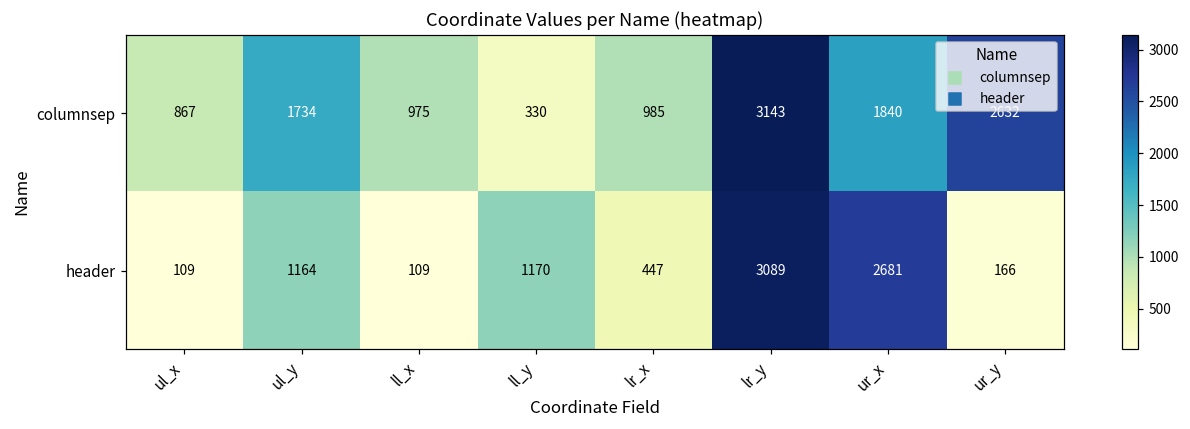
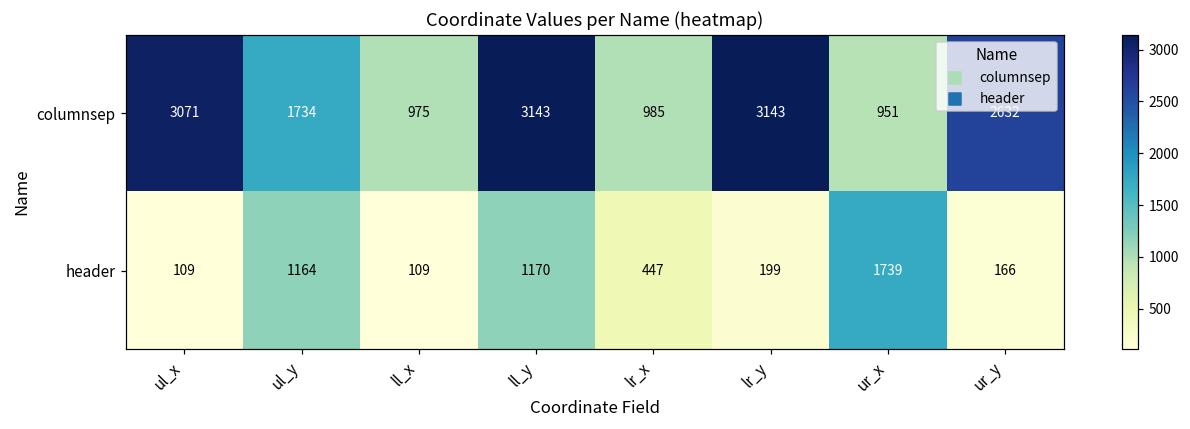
columnsep, ul_x: 867 -> 3071
columnsep, ll_y: 330 -> 3143
columnsep, ur_x: 1840 -> 951
header, lr_y: 3089 -> 199
header, ur_x: 2681 -> 1739
